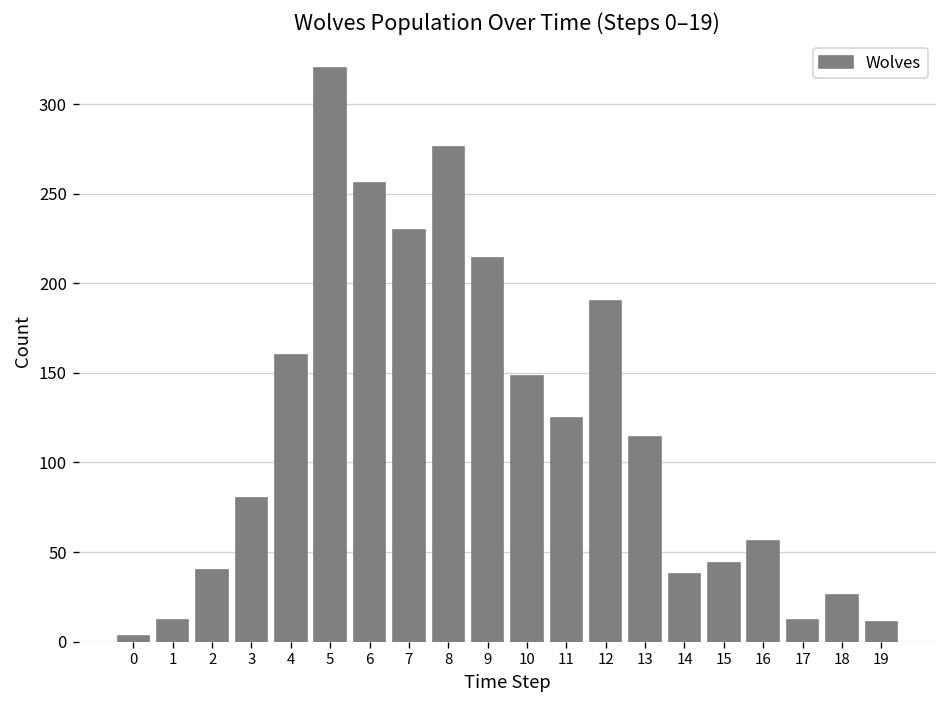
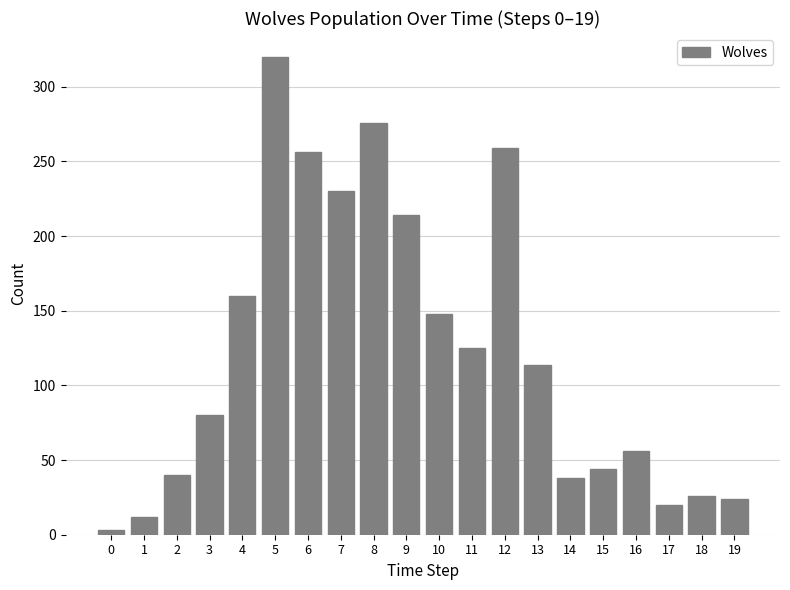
12: 190 -> 259
17: 12 -> 20
19: 11 -> 24
